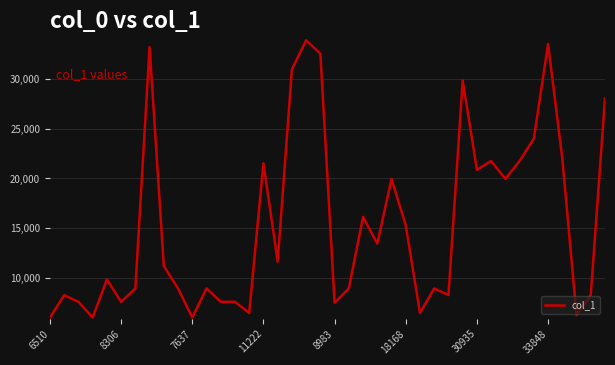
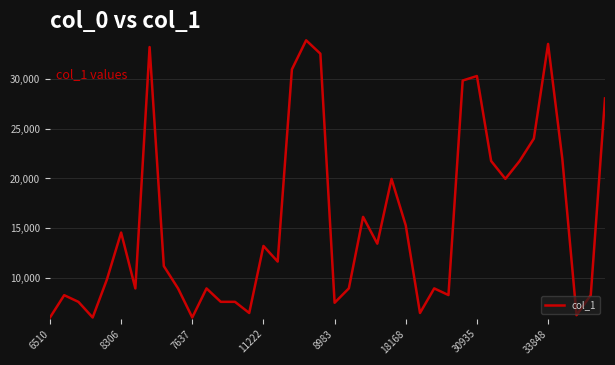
8306: 8,000 -> 15,000
11222: 22,000 -> 13,000
30935: 21,000 -> 30,000
